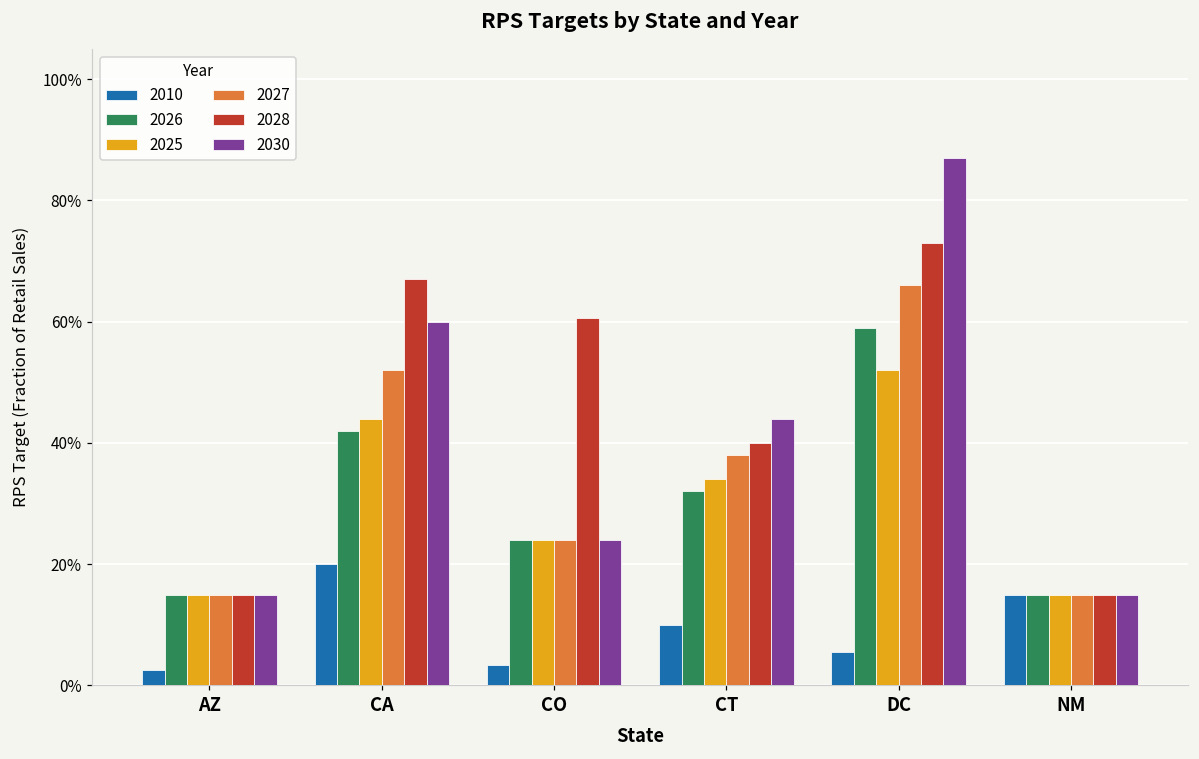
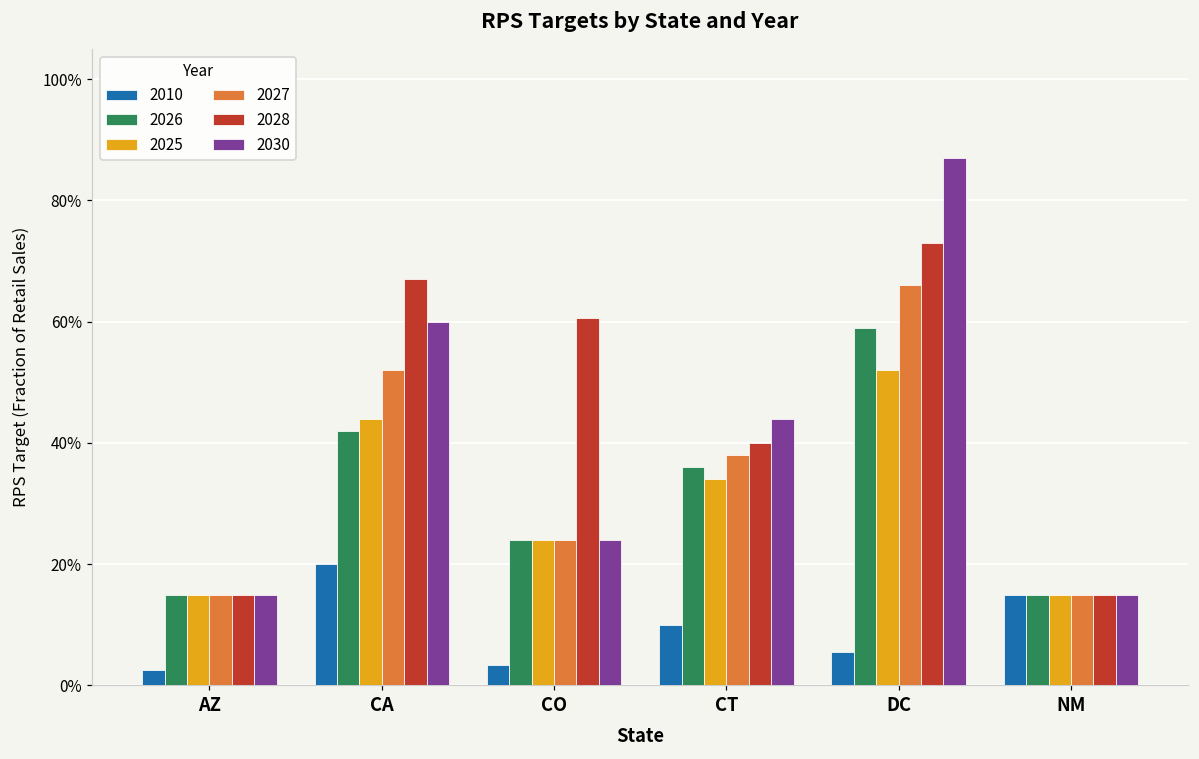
2026, CT: 32% -> 36%
